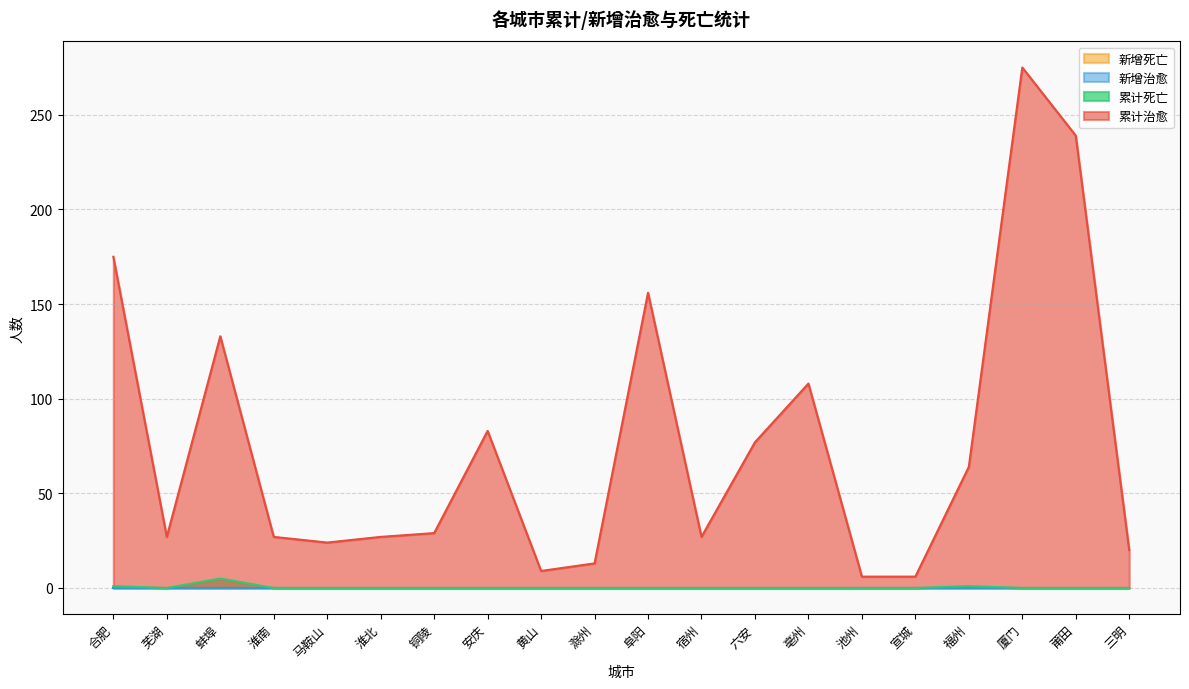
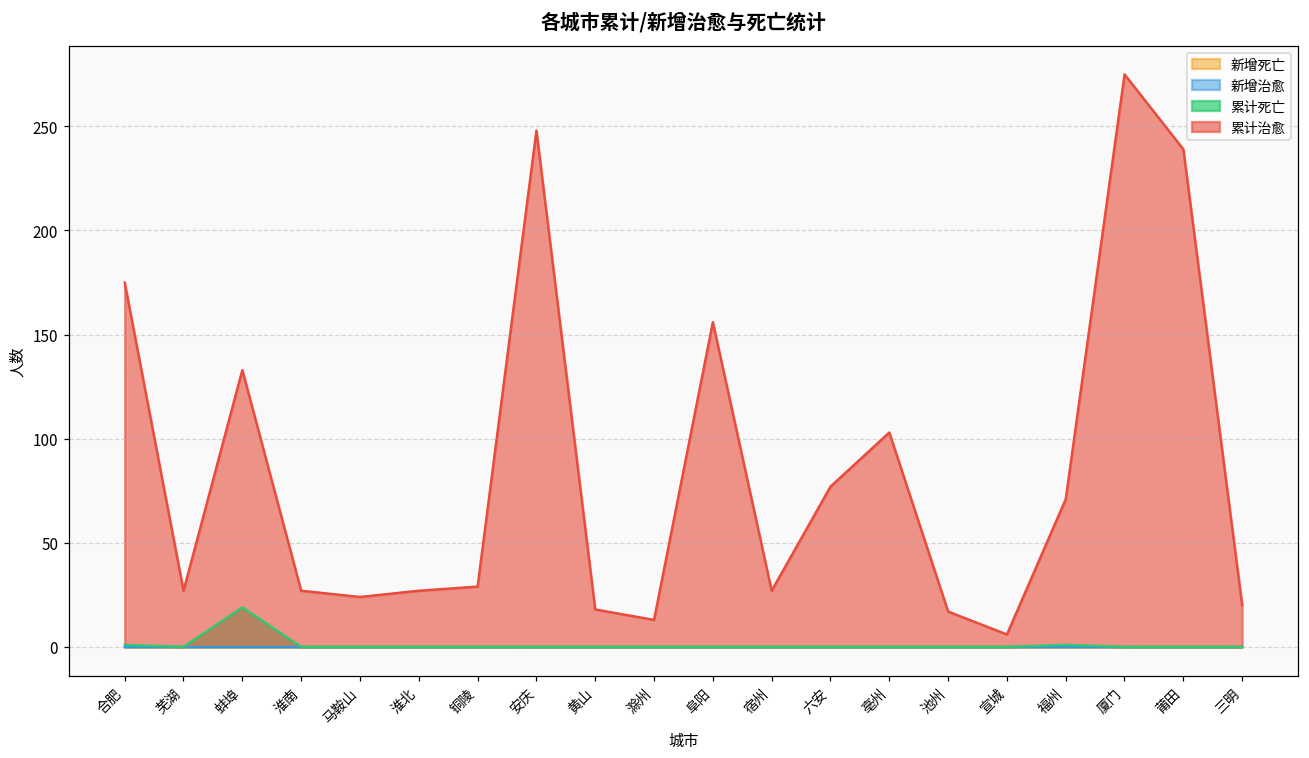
累计死亡, 蚌埠: 5 -> 19
累计治愈, 安庆: 83 -> 248
累计治愈, 黄山: 9 -> 18
累计治愈, 亳州: 108 -> 103
累计治愈, 池州: 6 -> 17
累计治愈, 福州: 64 -> 71
